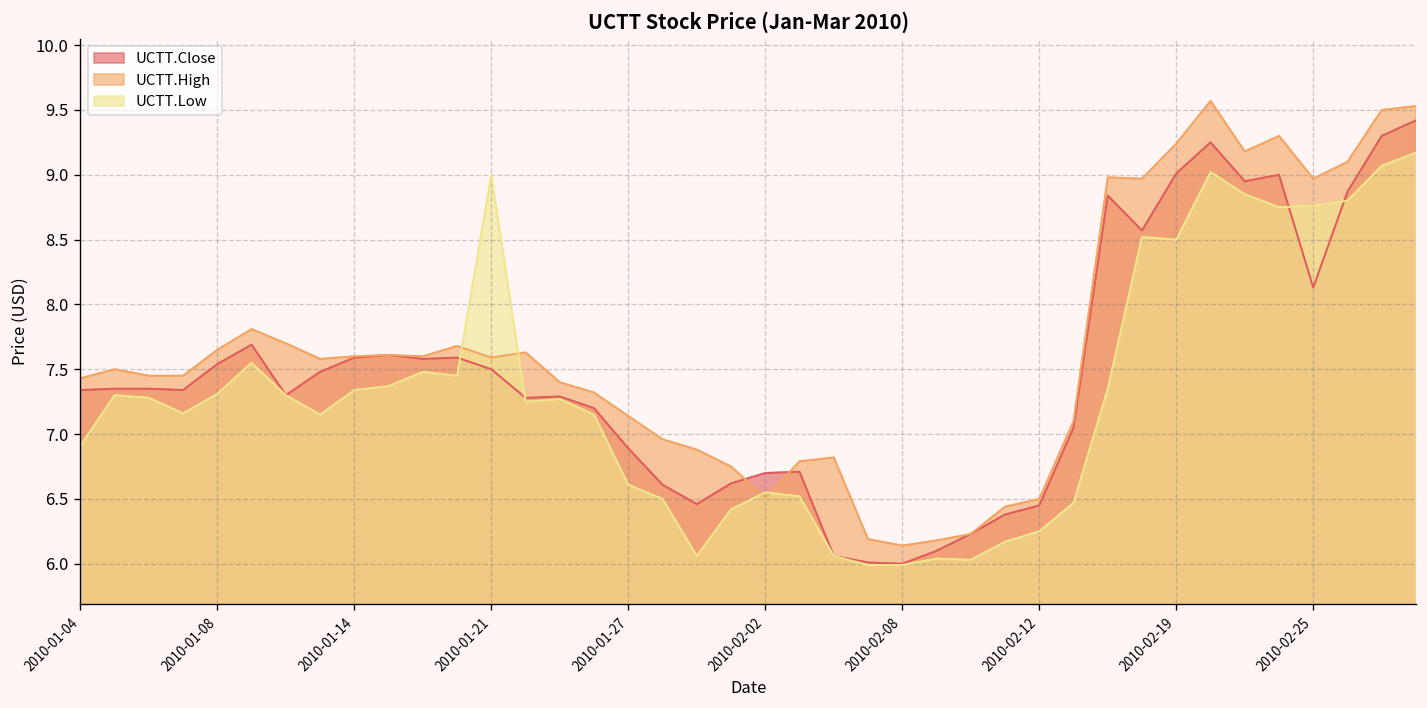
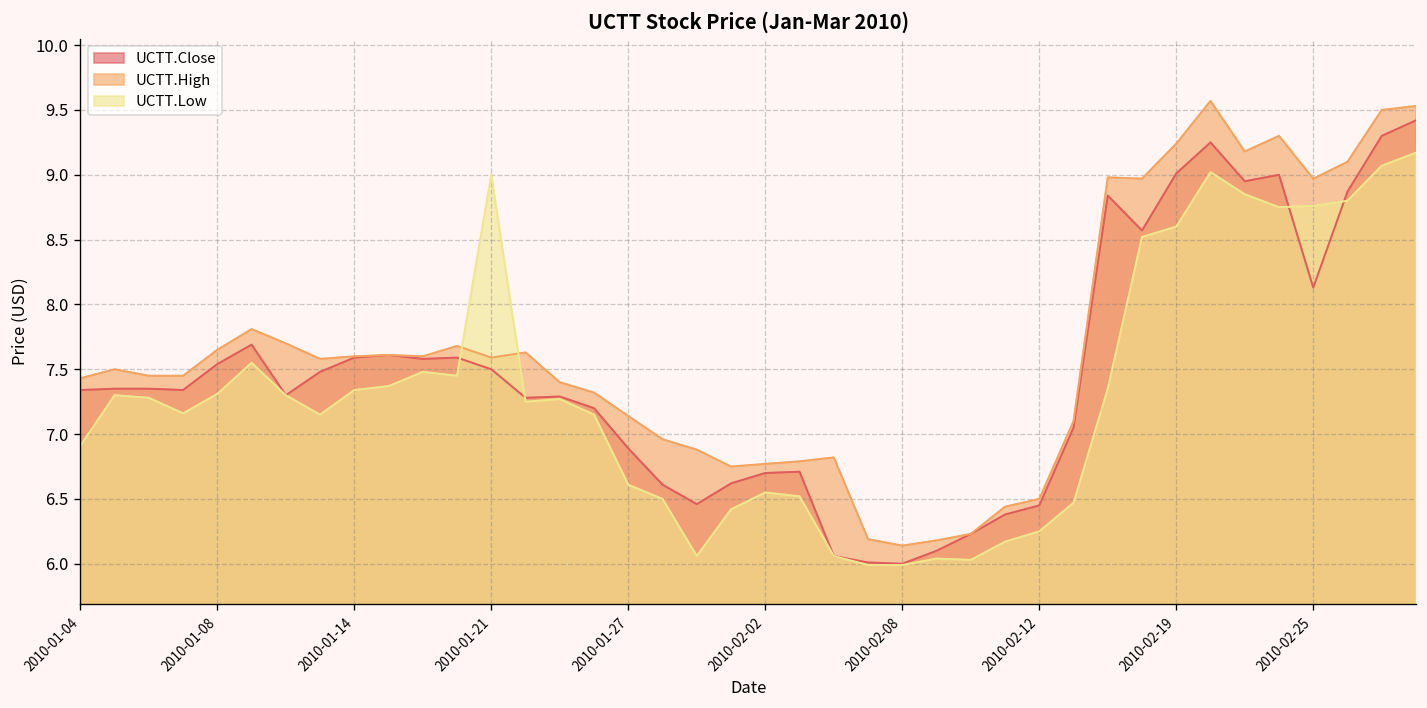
UCTT.High, 2010-02-02: 6.51 -> 6.77
UCTT.Low, 2010-02-19: 8.5 -> 8.6
